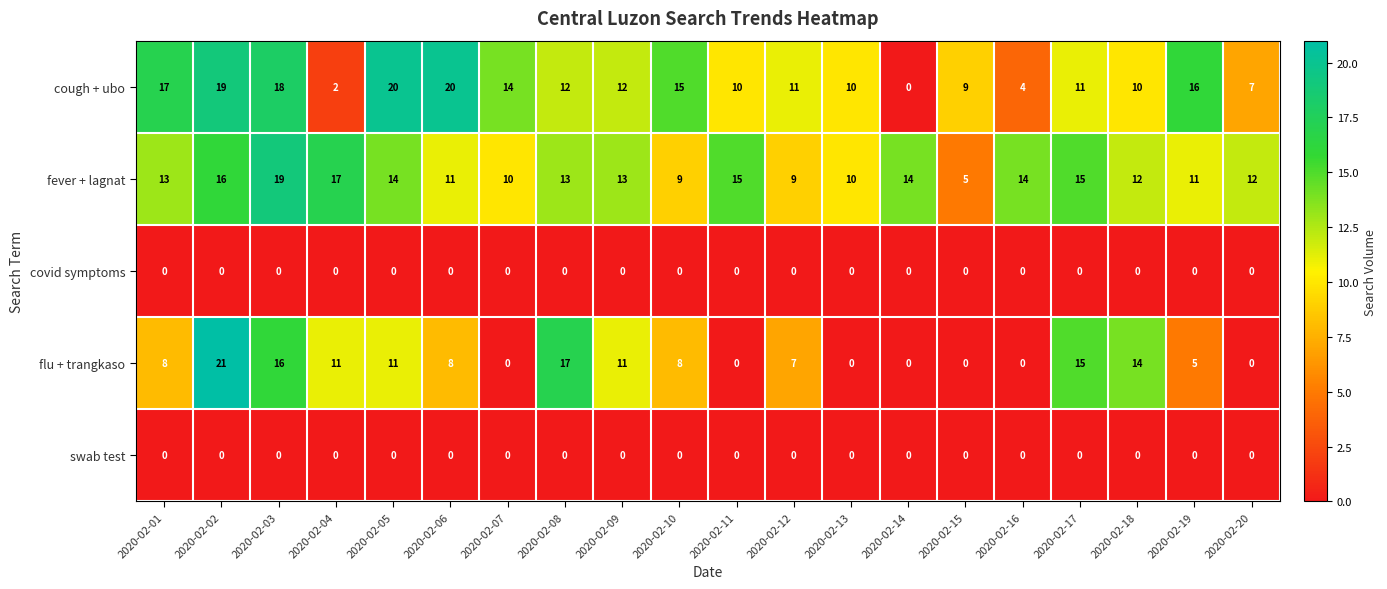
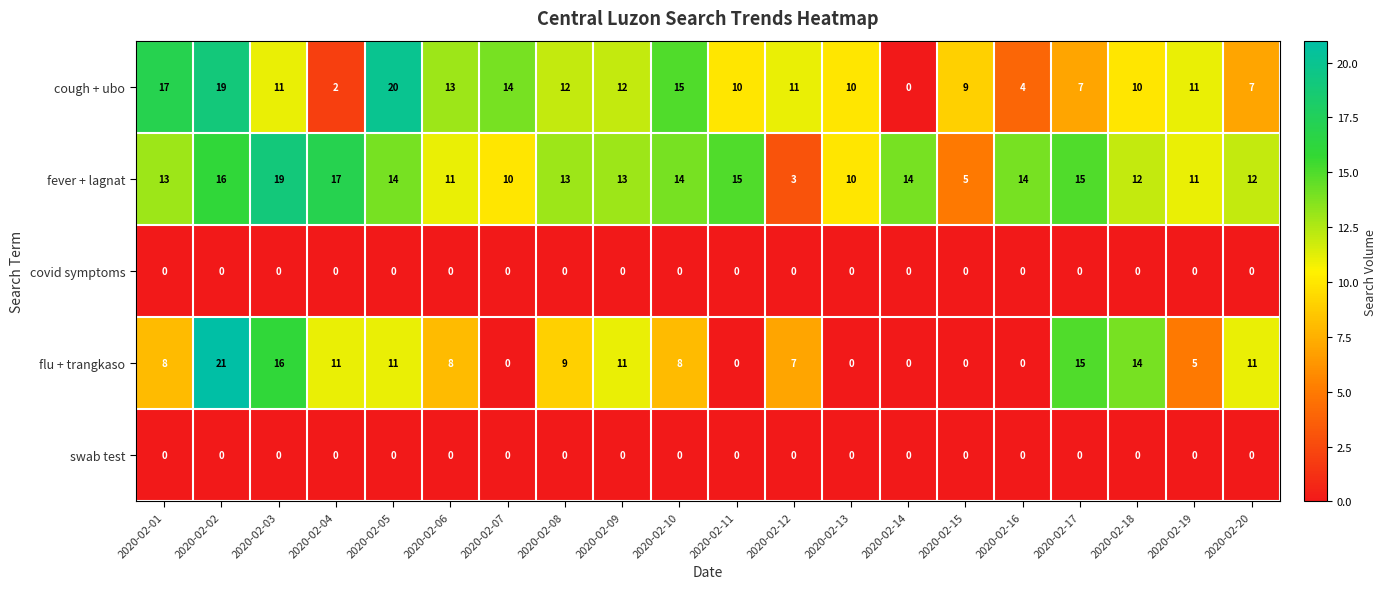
cough + ubo, 2020-02-03: 18 -> 11
cough + ubo, 2020-02-06: 20 -> 13
cough + ubo, 2020-02-17: 11 -> 7
cough + ubo, 2020-02-19: 16 -> 11
fever + lagnat, 2020-02-10: 9 -> 14
fever + lagnat, 2020-02-12: 9 -> 3
flu + trangkaso, 2020-02-08: 17 -> 9
flu + trangkaso, 2020-02-20: 0 -> 11
